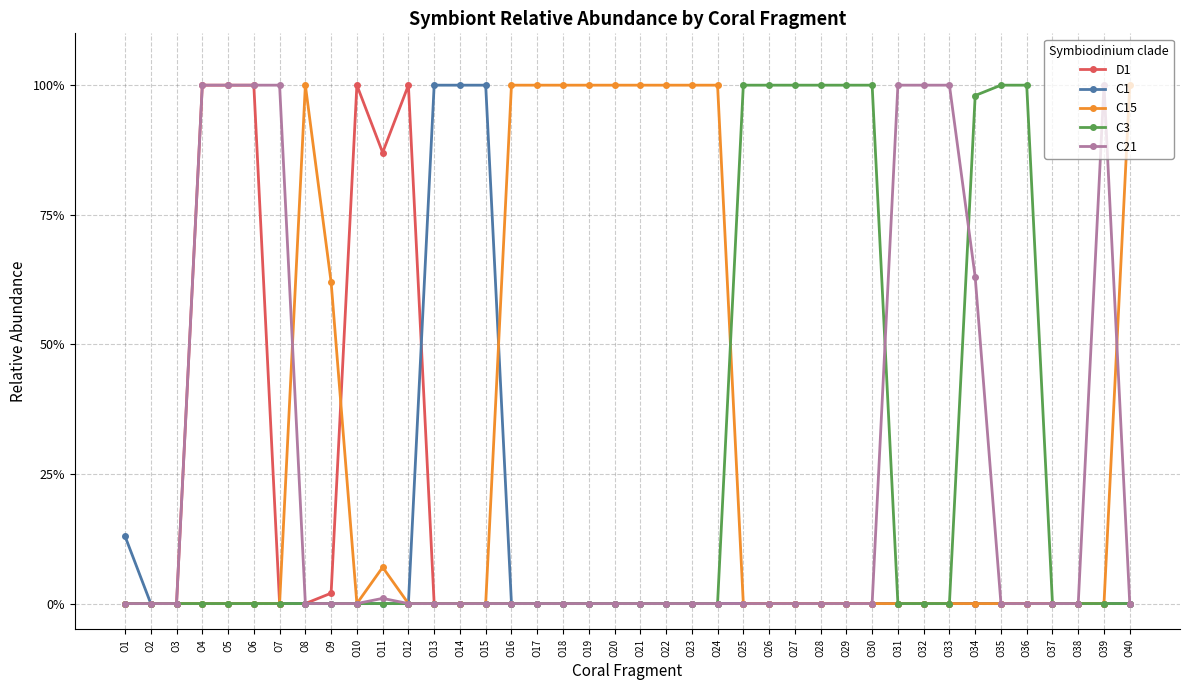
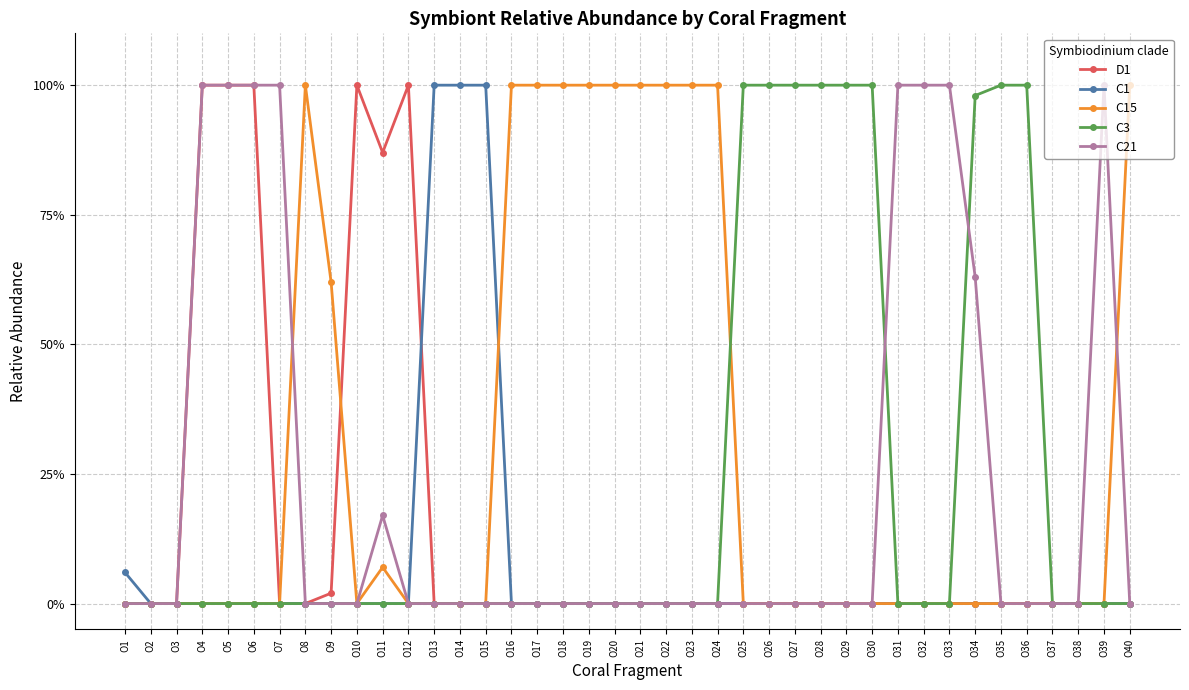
C1, O1: 13% -> 6%
C21, O11: 1% -> 17%
